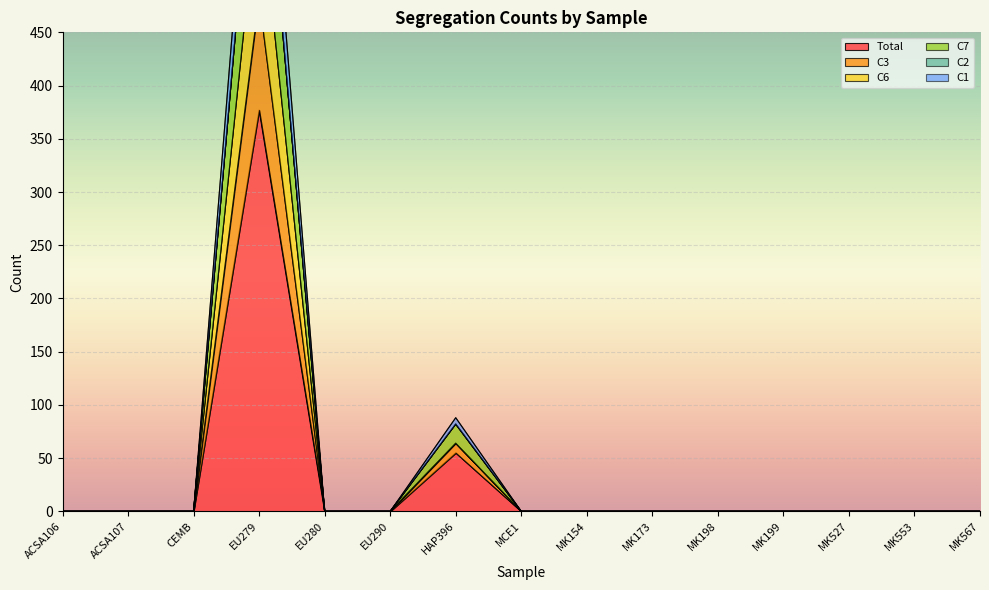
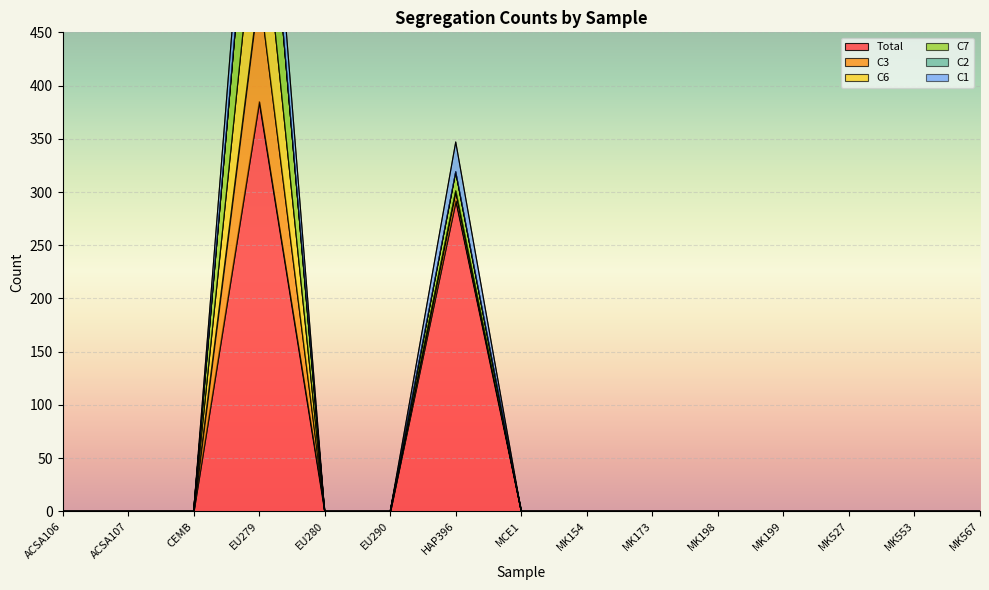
Total, EU279: 377 -> 385
Total, HAP396: 55 -> 292
C1, HAP396: 6 -> 28
